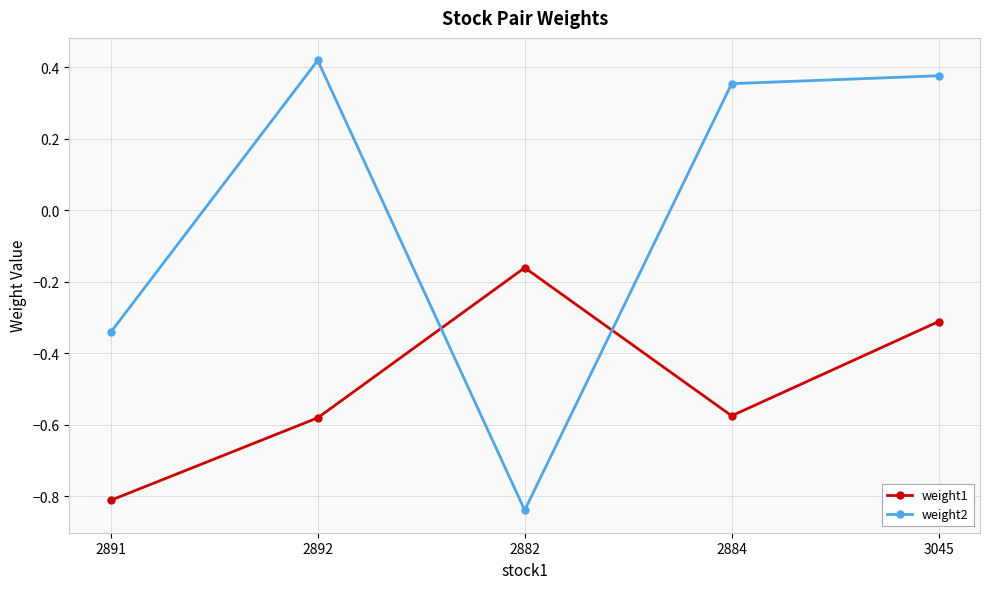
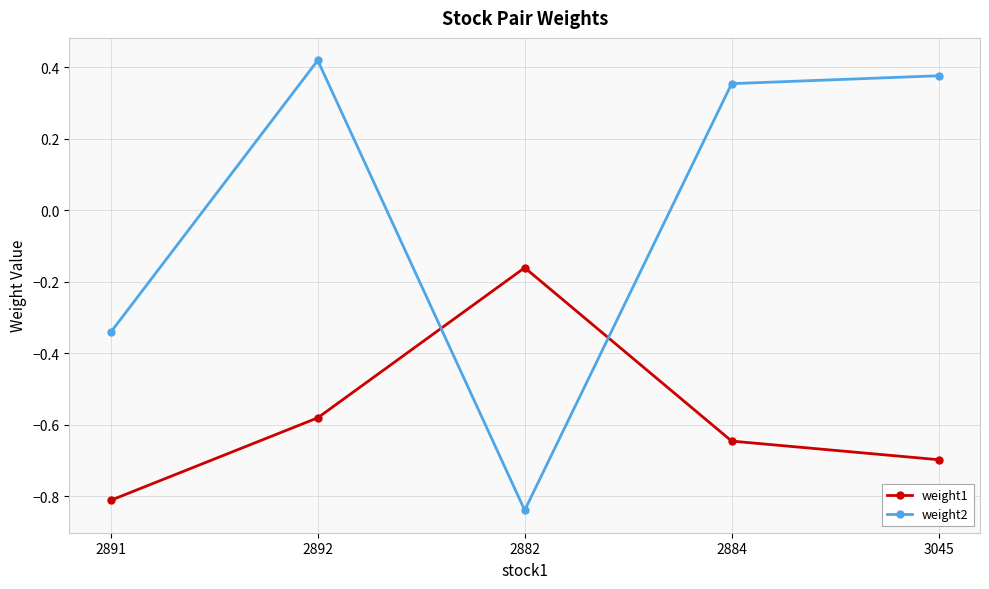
weight1, 2884: -0.58 -> -0.65
weight1, 3045: -0.31 -> -0.70
